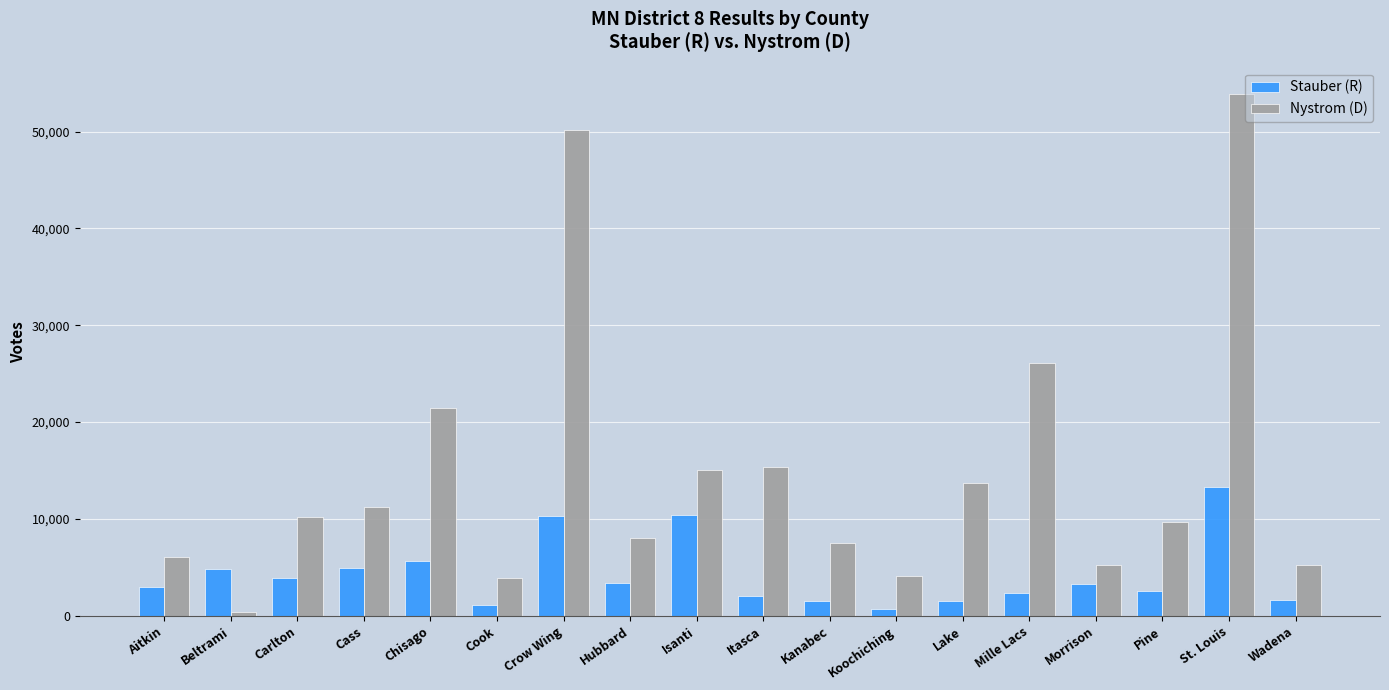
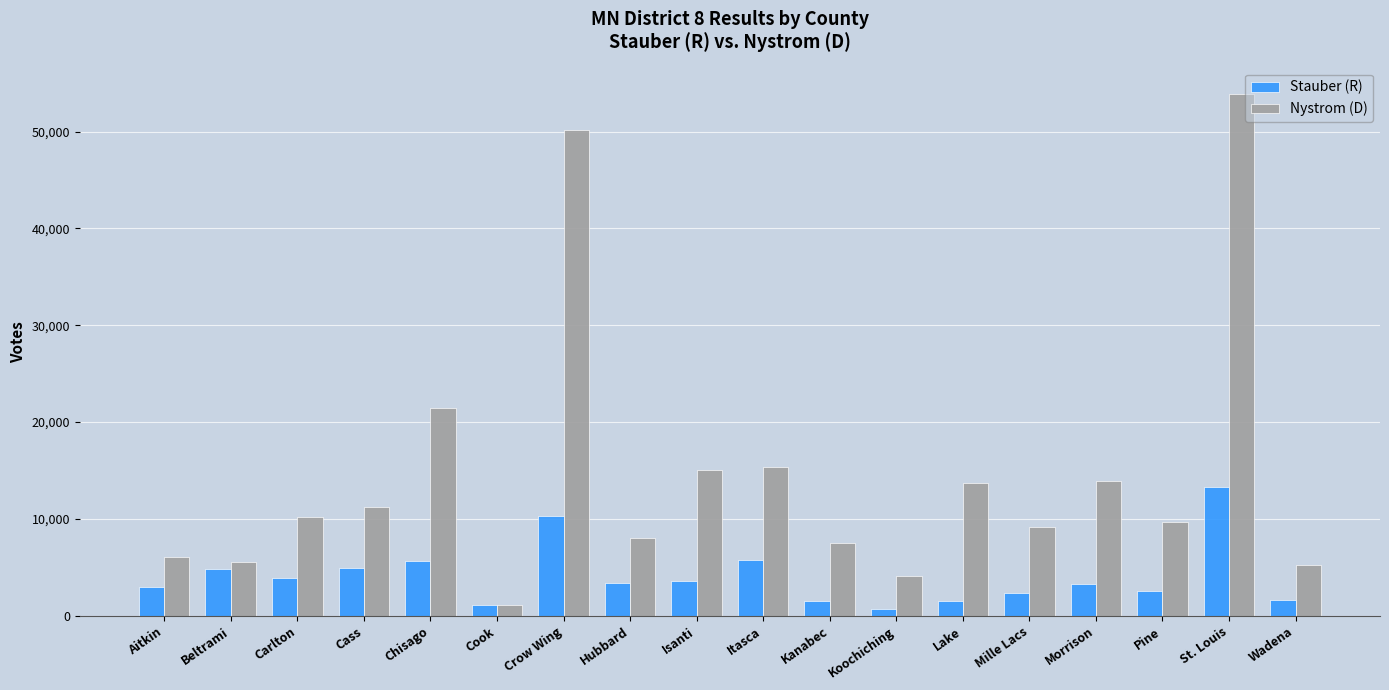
Nystrom (D), Beltrami: 0 -> 6,000
Nystrom (D), Cook: 4,000 -> 1,000
Stauber (R), Isanti: 10,000 -> 4,000
Stauber (R), Itasca: 2,000 -> 6,000
Nystrom (D), Mille Lacs: 26,000 -> 9,000
Nystrom (D), Morrison: 5,000 -> 14,000
